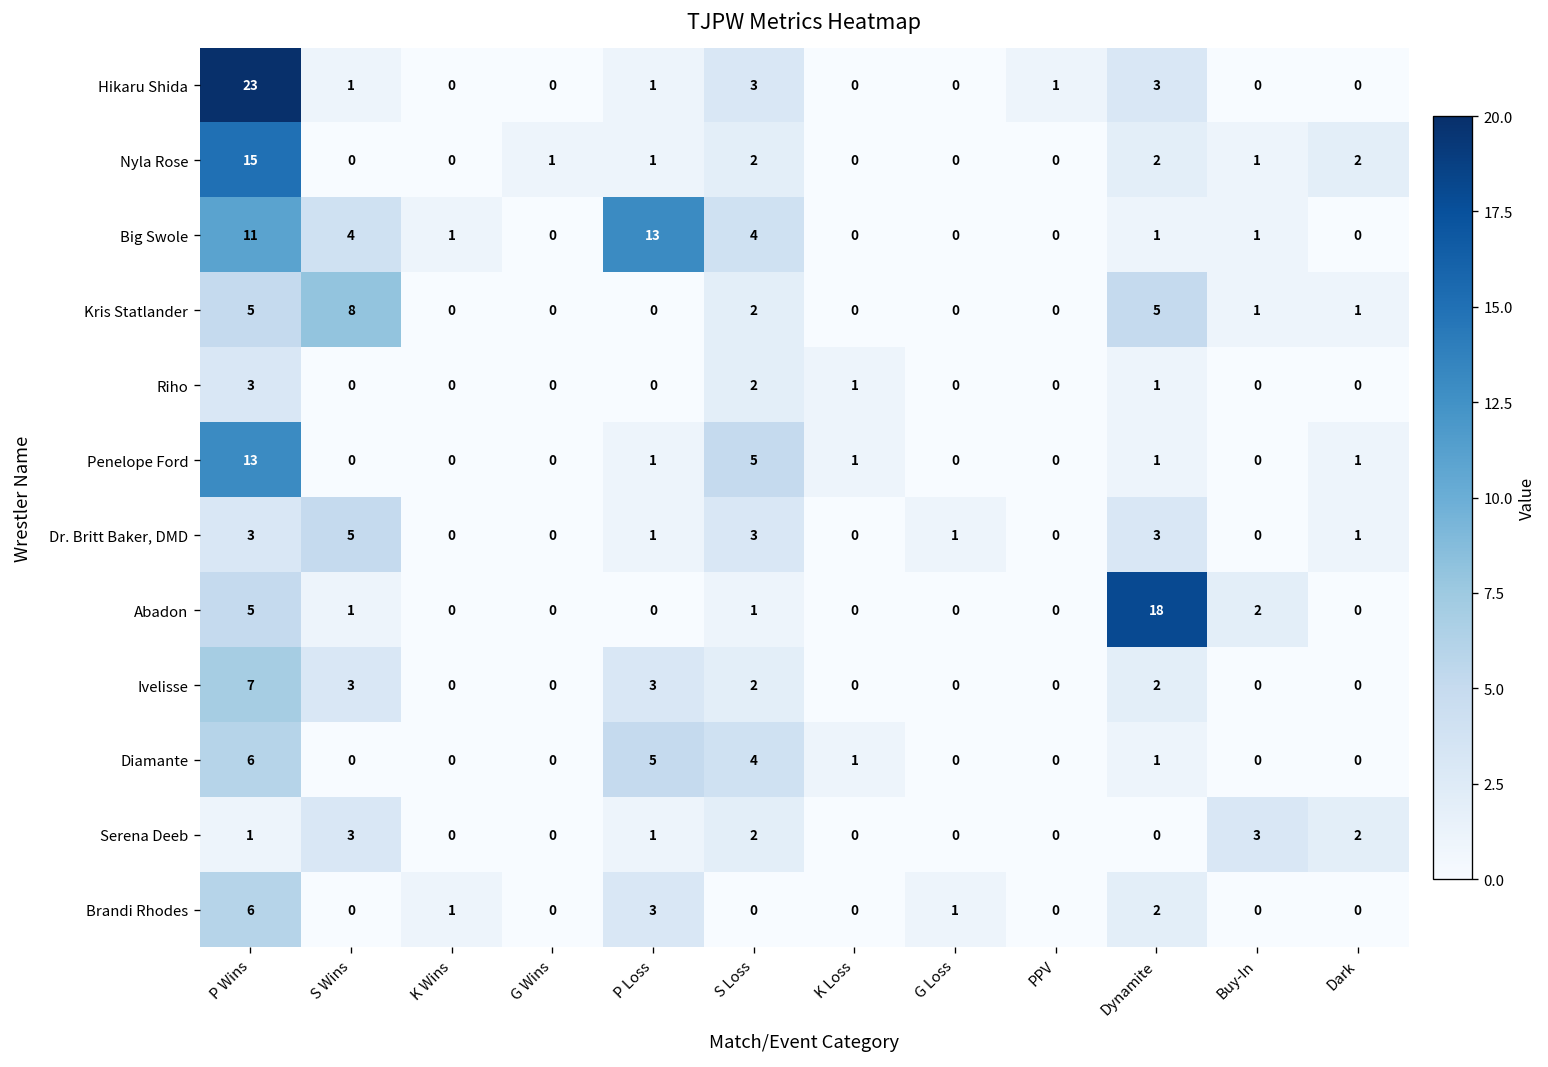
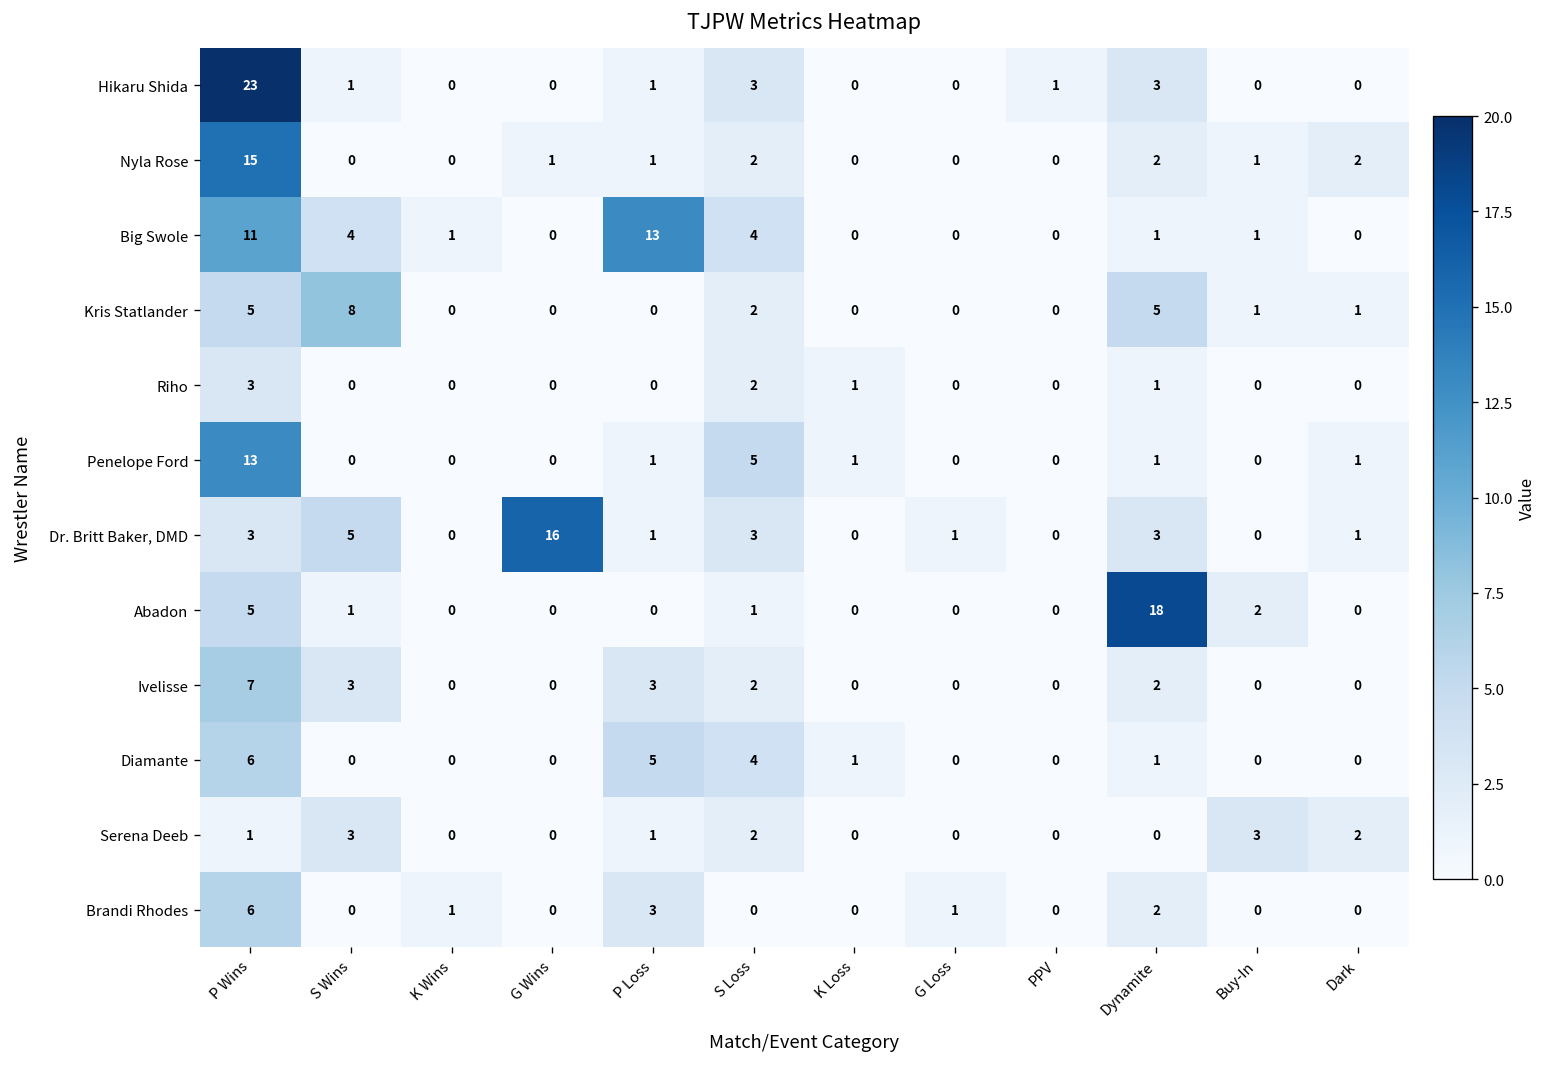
Dr. Britt Baker, DMD, G Wins: 0 -> 16
